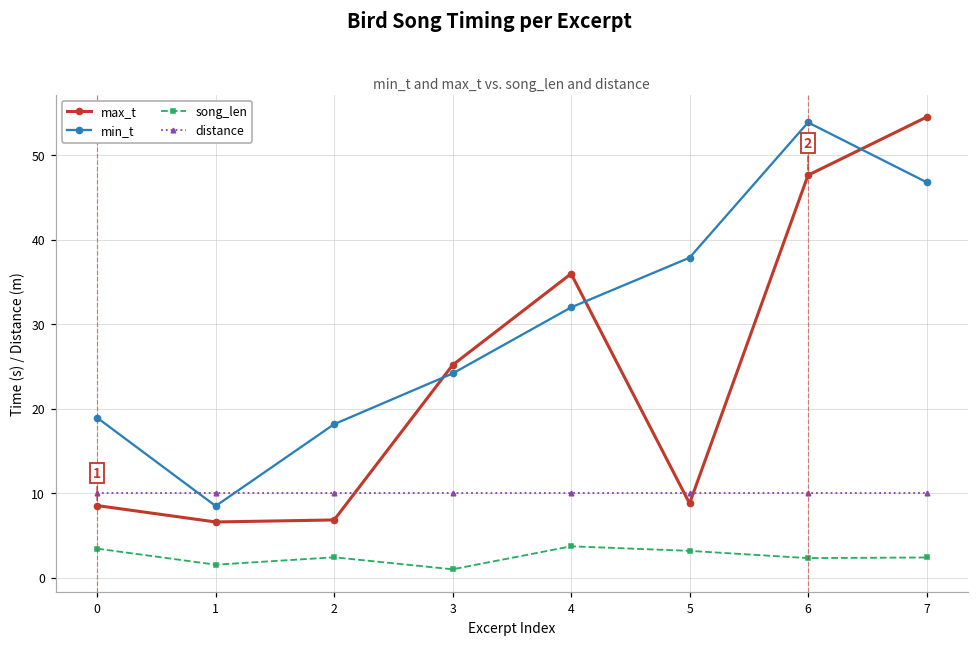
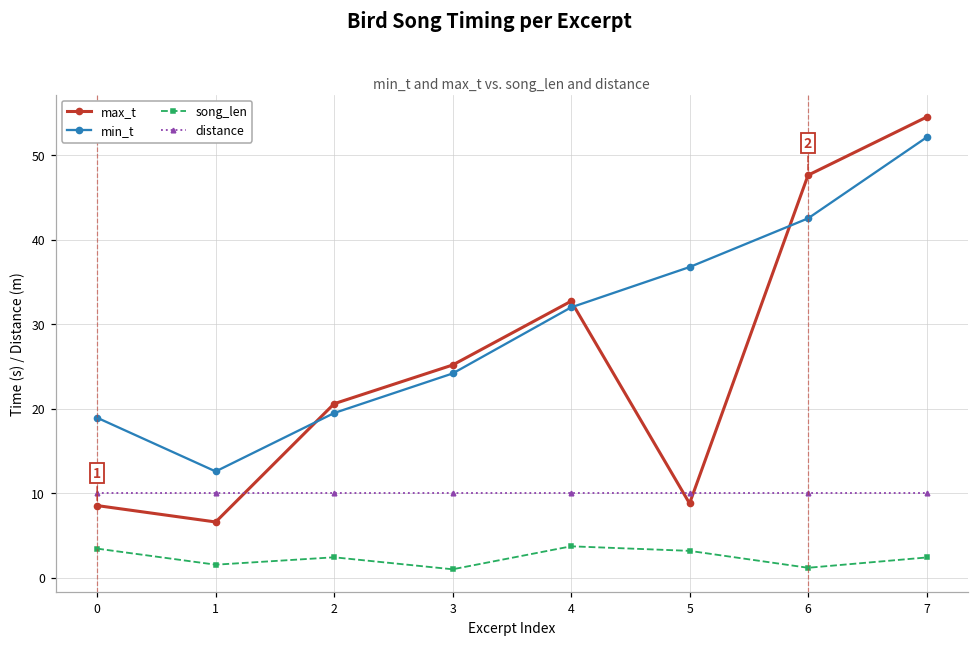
min_t, 1: 8 -> 13
max_t, 2: 7 -> 21
min_t, 2: 18 -> 19
max_t, 4: 36 -> 33
min_t, 5: 38 -> 37
min_t, 6: 54 -> 43
song_len, 6: 2 -> 1
min_t, 7: 47 -> 52
